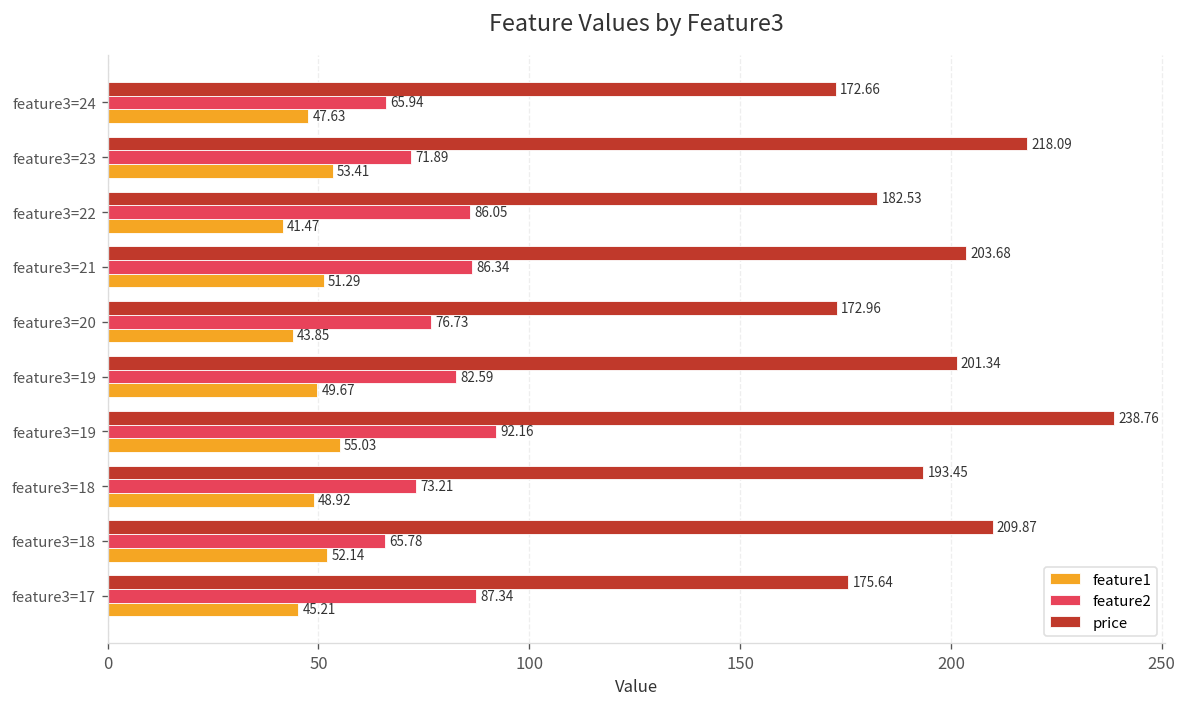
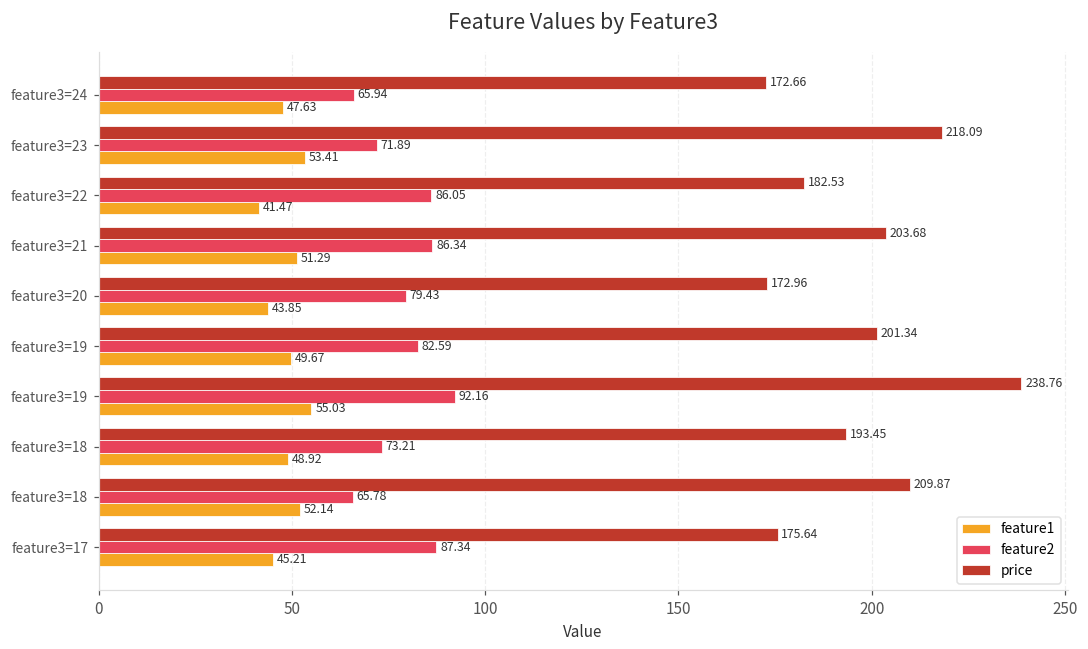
feature2, feature3=20: 76.73 -> 79.43
